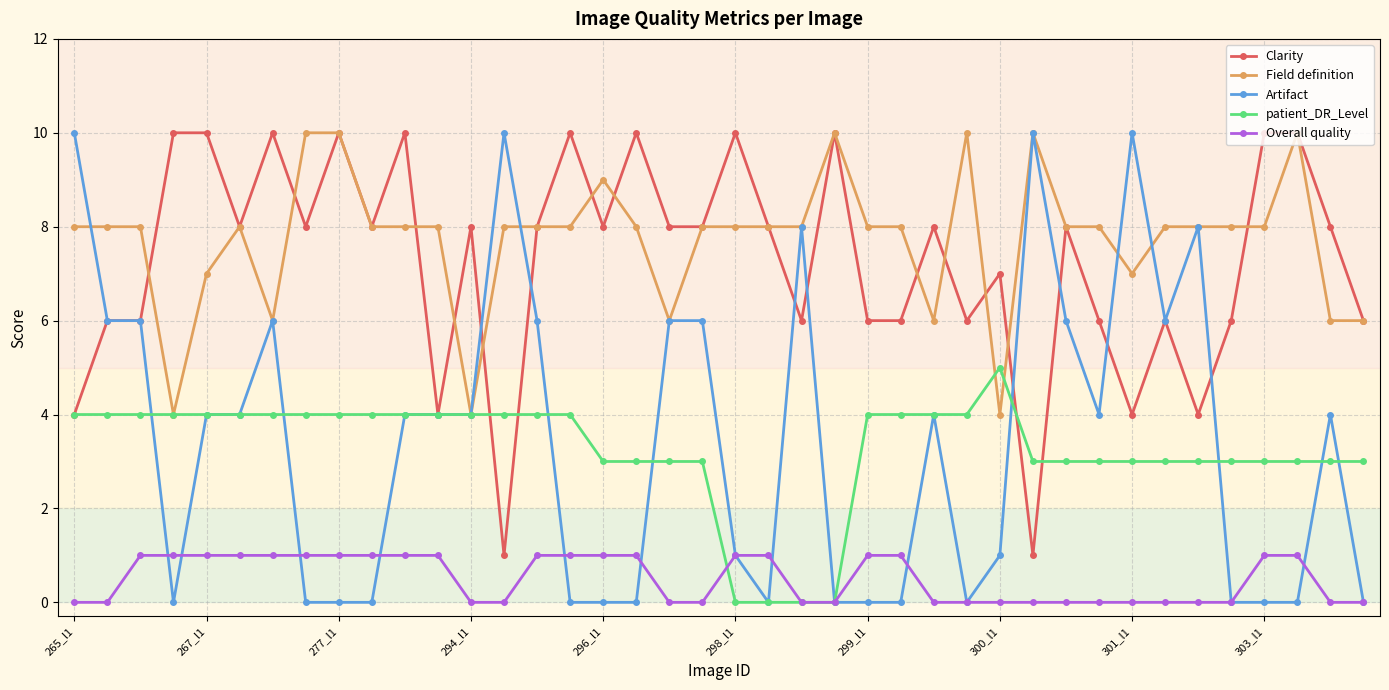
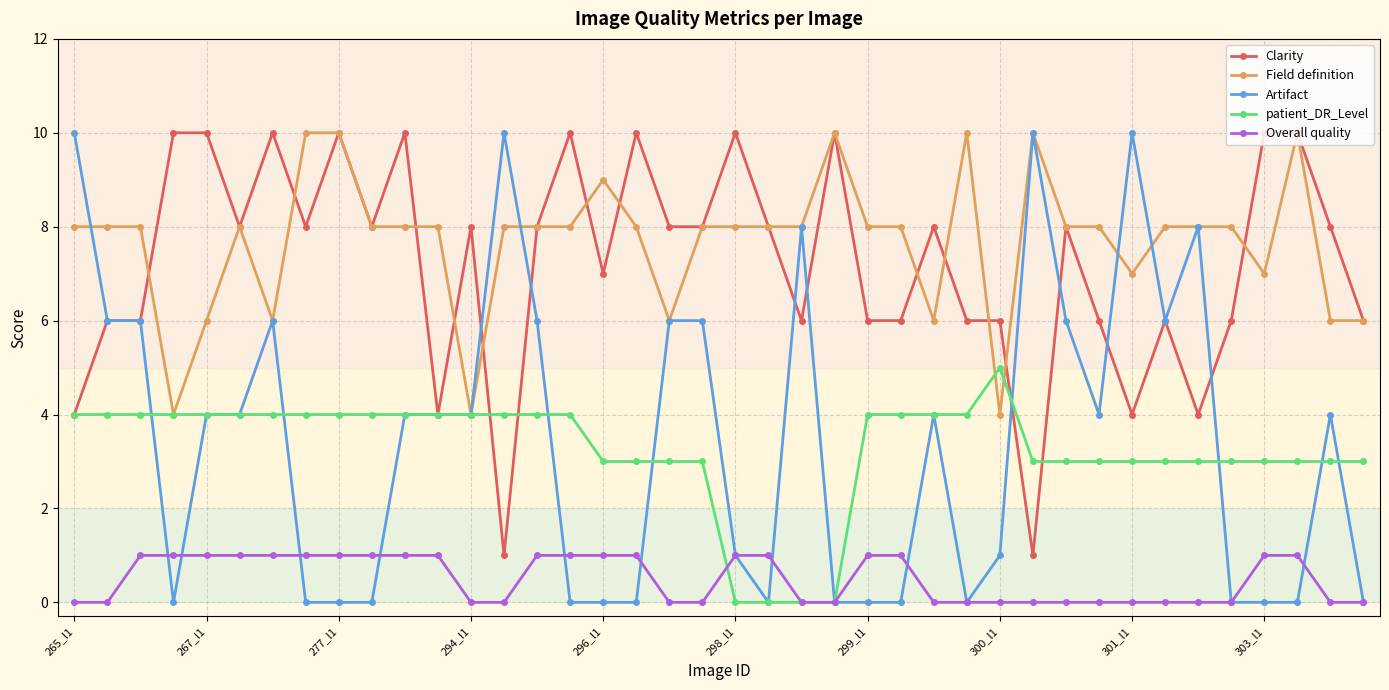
Field definition, 267_l1: 7 -> 6
Clarity, 296_l1: 8 -> 7
Clarity, 300_l1: 7 -> 6
Field definition, 303_l1: 8 -> 7
